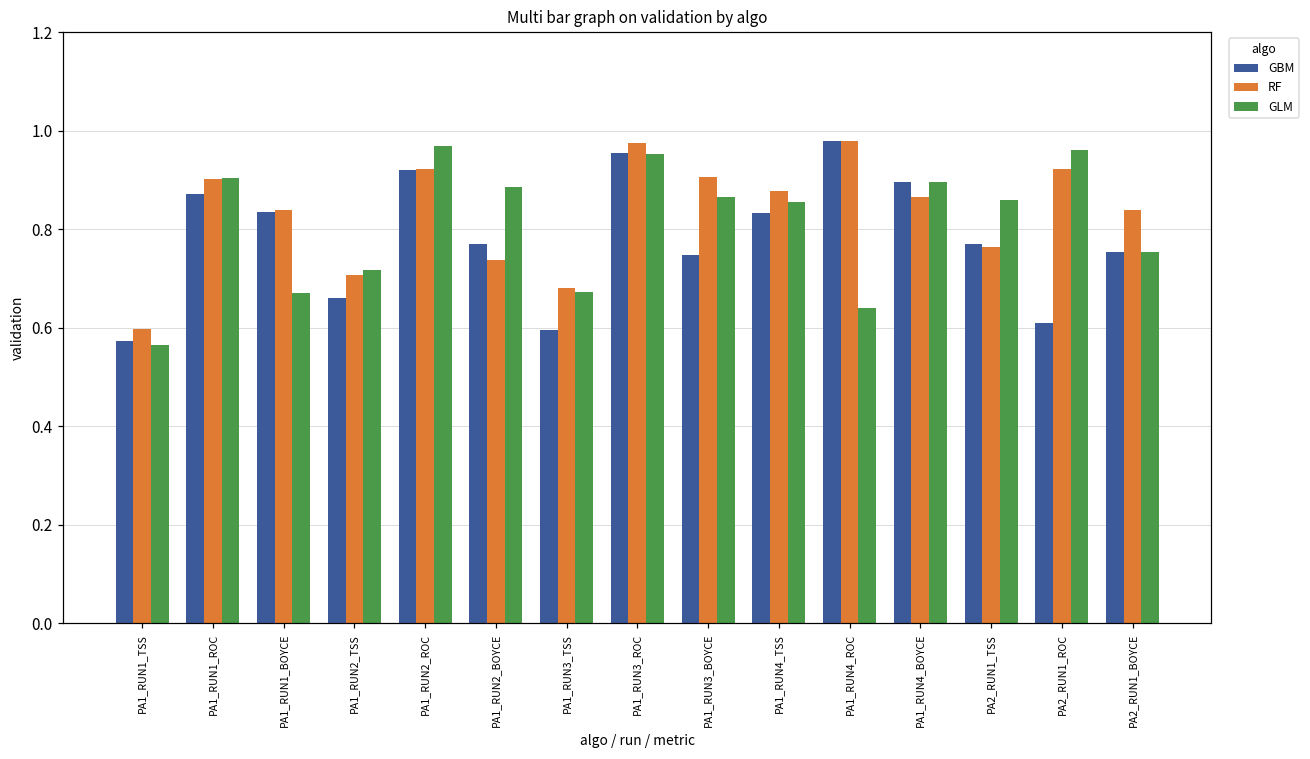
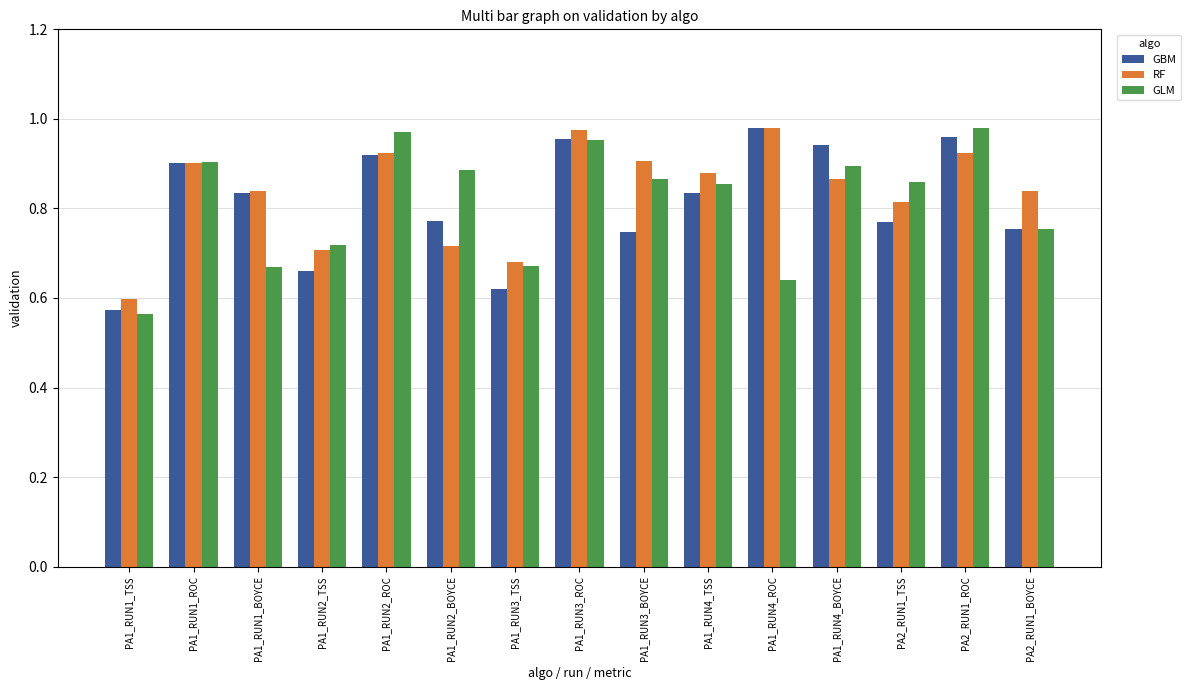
GBM, PA1_RUN1_ROC: 0.87 -> 0.90
RF, PA1_RUN2_BOYCE: 0.74 -> 0.72
GBM, PA1_RUN3_TSS: 0.60 -> 0.62
GBM, PA1_RUN4_BOYCE: 0.90 -> 0.94
RF, PA2_RUN1_TSS: 0.76 -> 0.82
GBM, PA2_RUN1_ROC: 0.61 -> 0.96
GLM, PA2_RUN1_ROC: 0.96 -> 0.98
